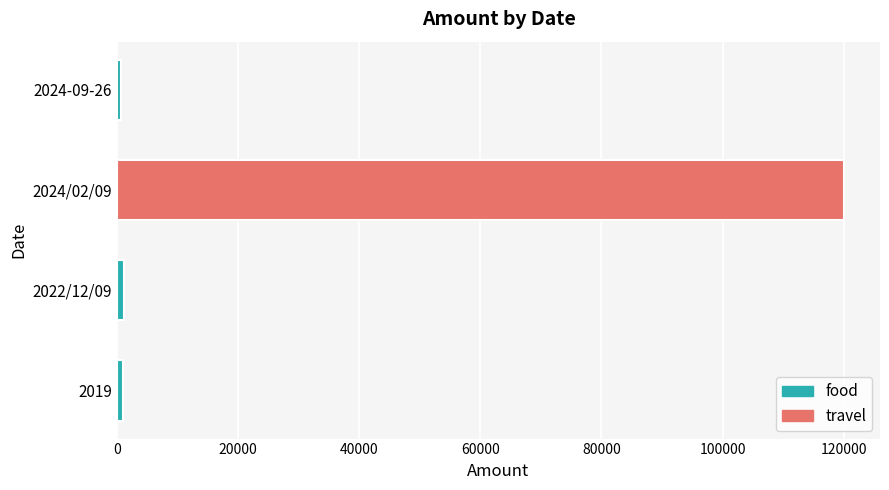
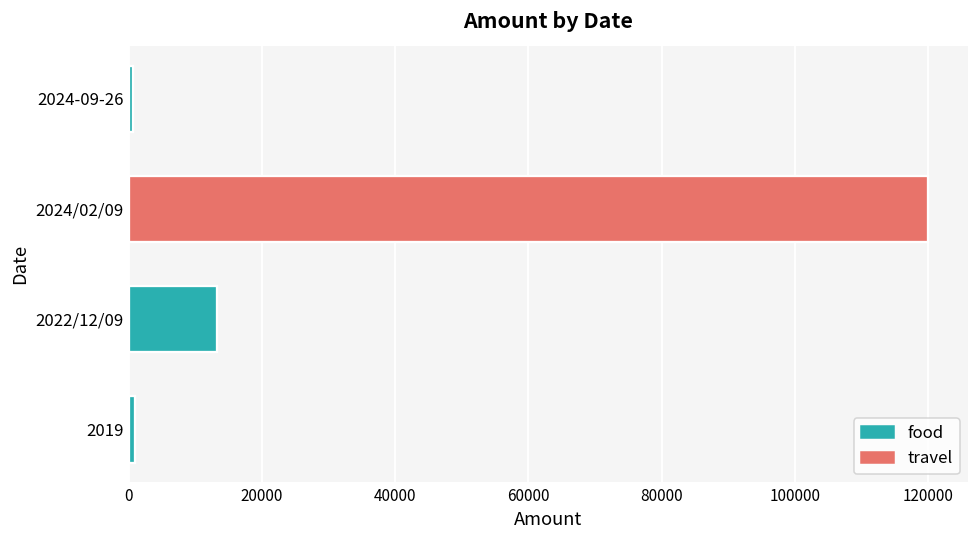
2022/12/09: 1000 -> 13000
